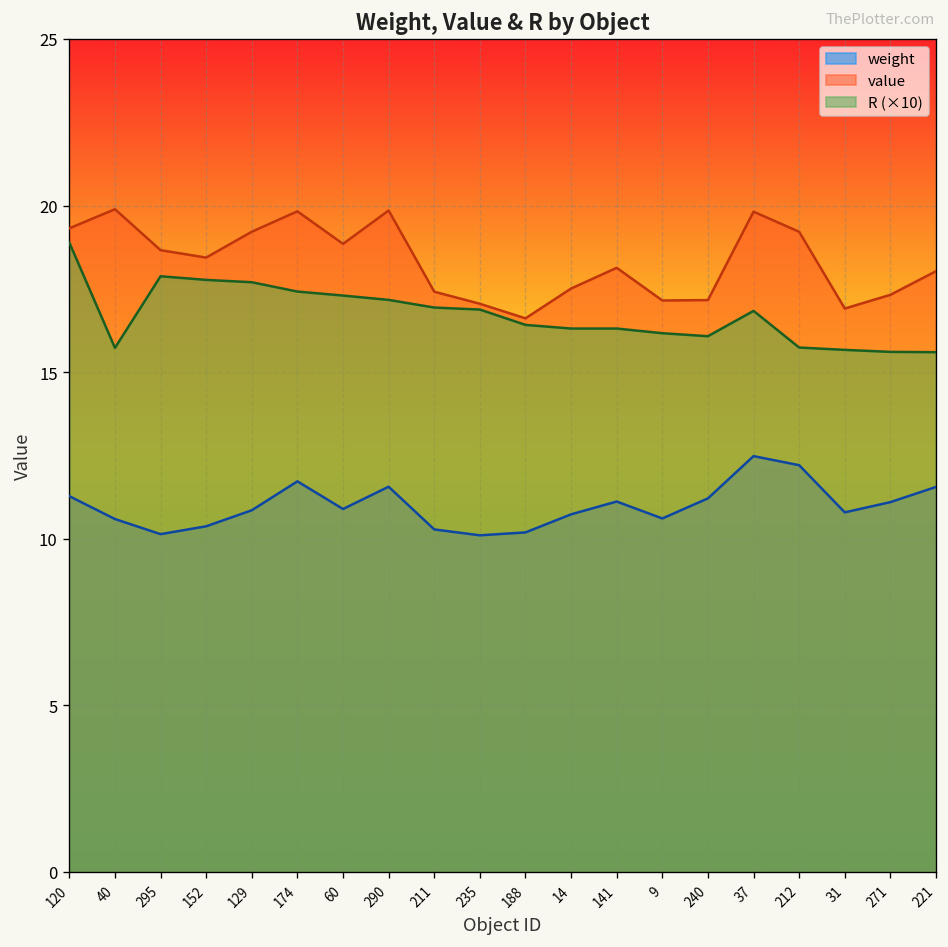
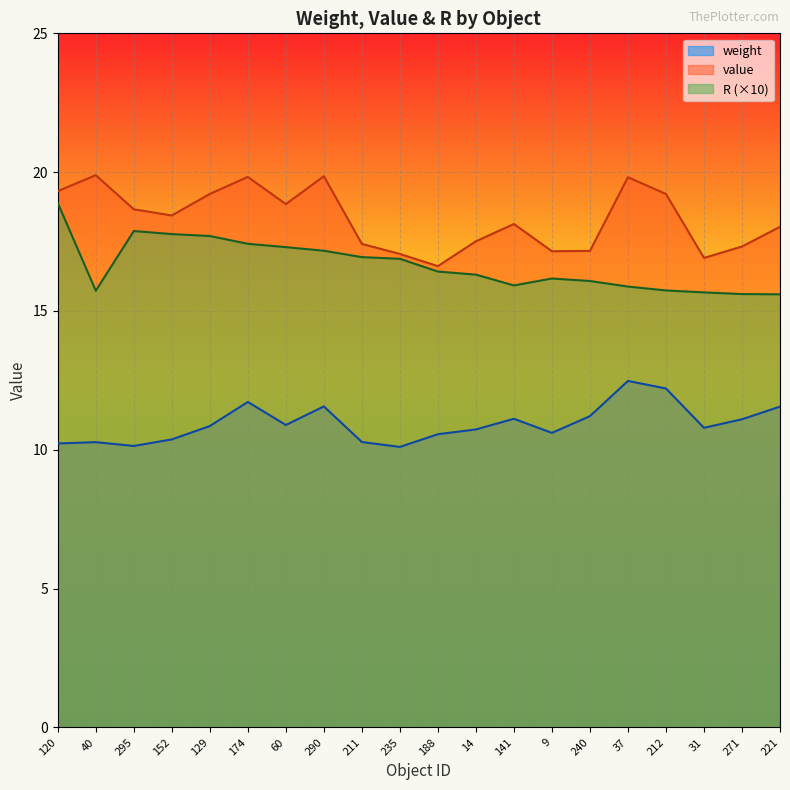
weight, 120: 11.3 -> 10.2
weight, 40: 10.6 -> 10.3
weight, 188: 10.2 -> 10.6
R (×10), 141: 16.3 -> 15.9
R (×10), 37: 16.8 -> 15.9
